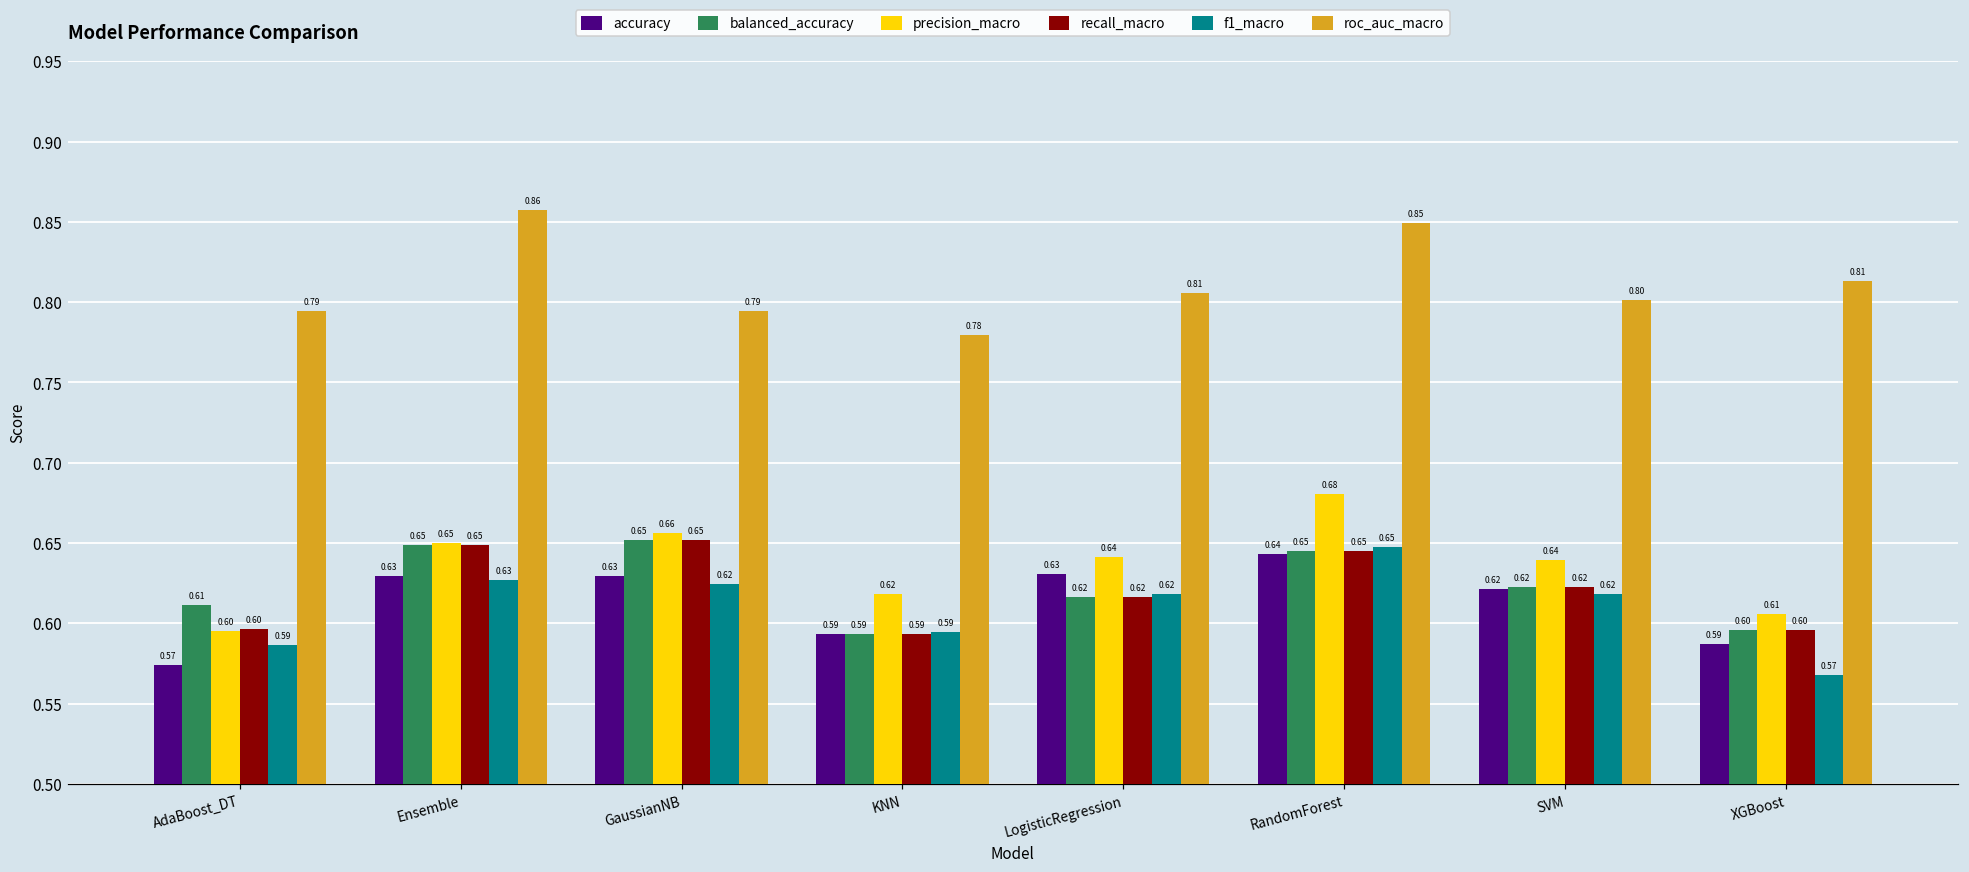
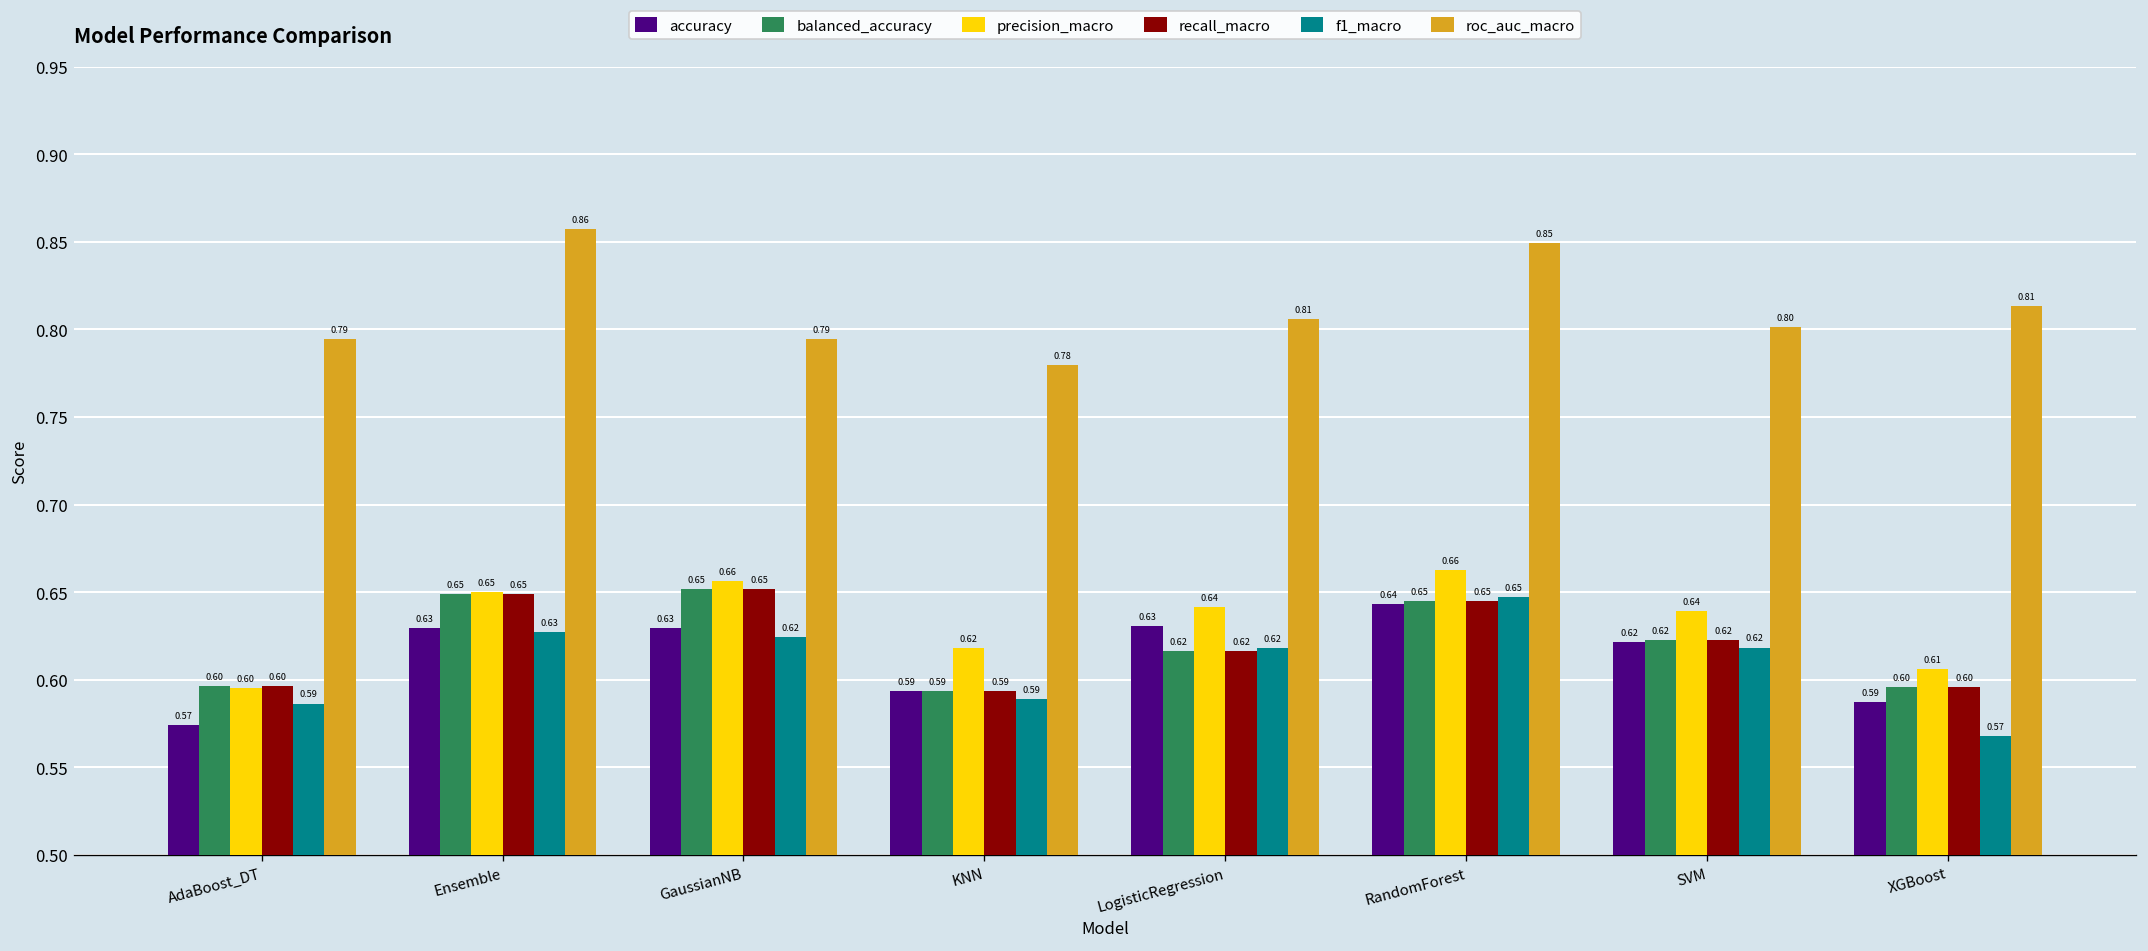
balanced_accuracy, AdaBoost_DT: 0.61 -> 0.60
f1_macro, KNN: 0.595 -> 0.589
precision_macro, RandomForest: 0.68 -> 0.66
